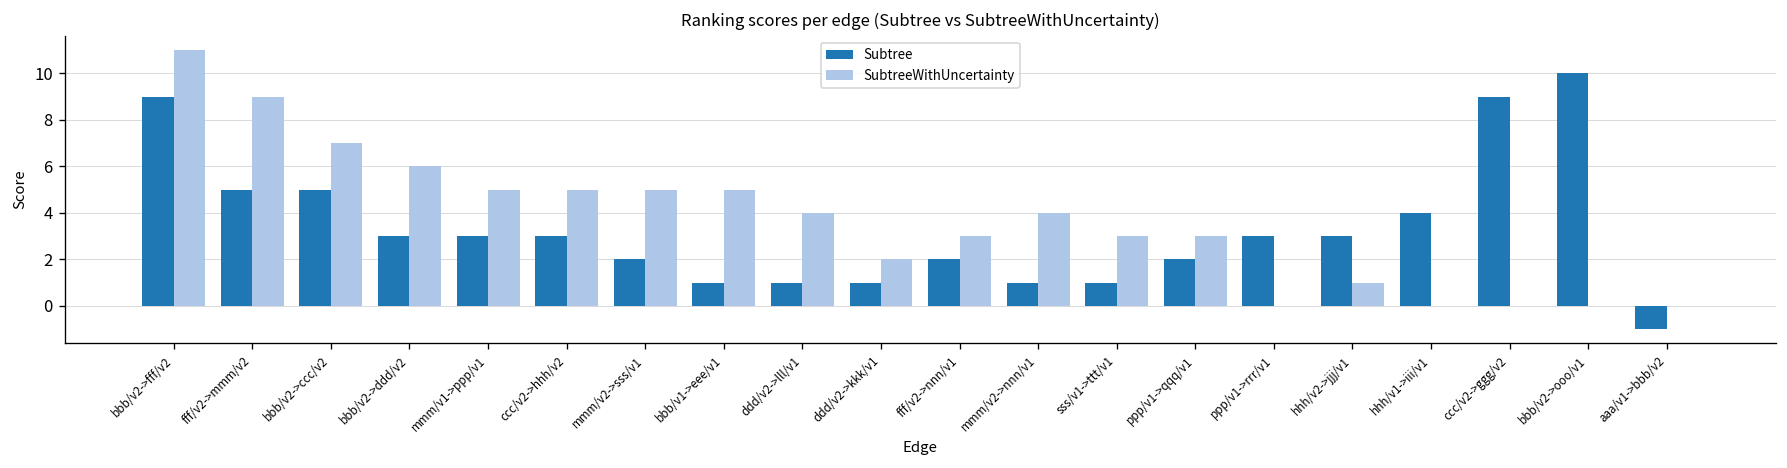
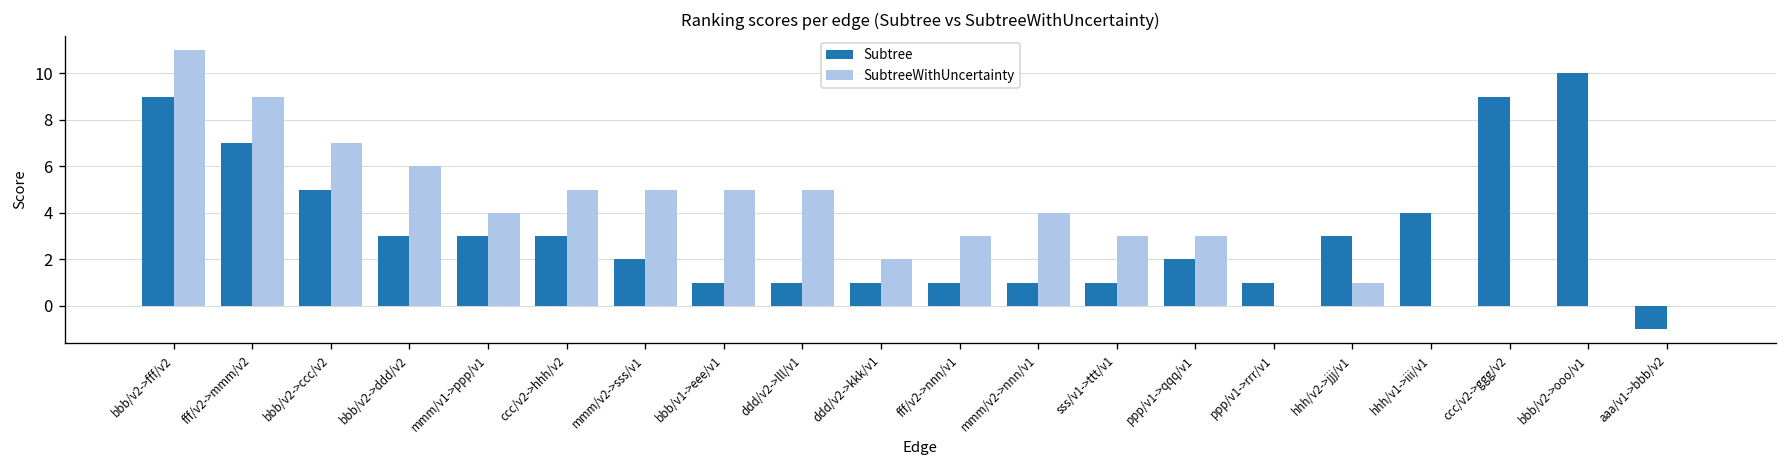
Subtree, fff/v2->mmm/v2: 5 -> 7
SubtreeWithUncertainty, mmm/v1->ppp/v1: 5 -> 4
SubtreeWithUncertainty, ddd/v2->lll/v1: 4 -> 5
Subtree, fff/v2->nnn/v1: 2 -> 1
Subtree, ppp/v1->rrr/v1: 3 -> 1
